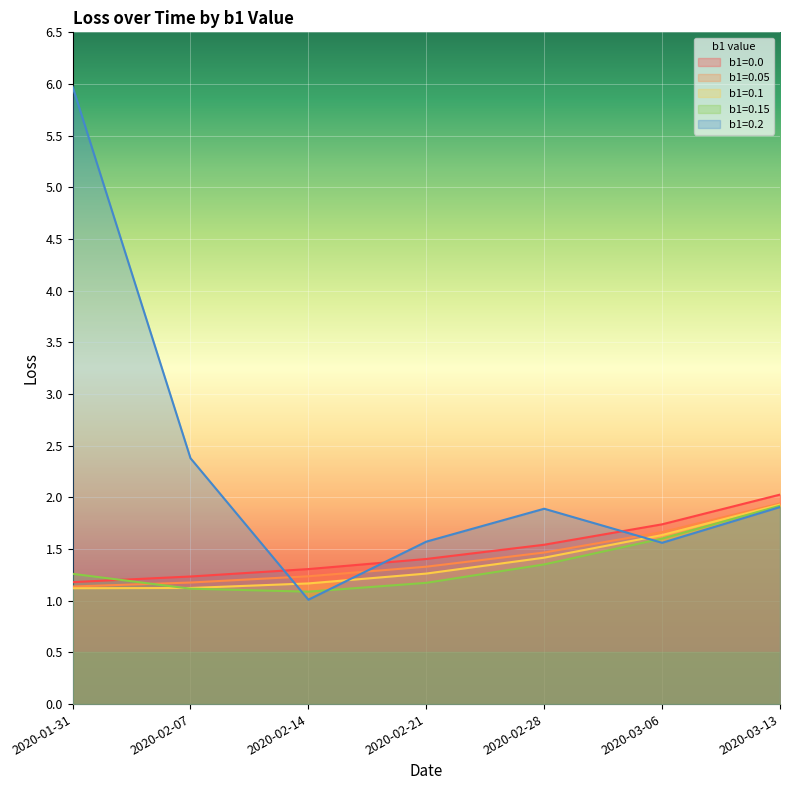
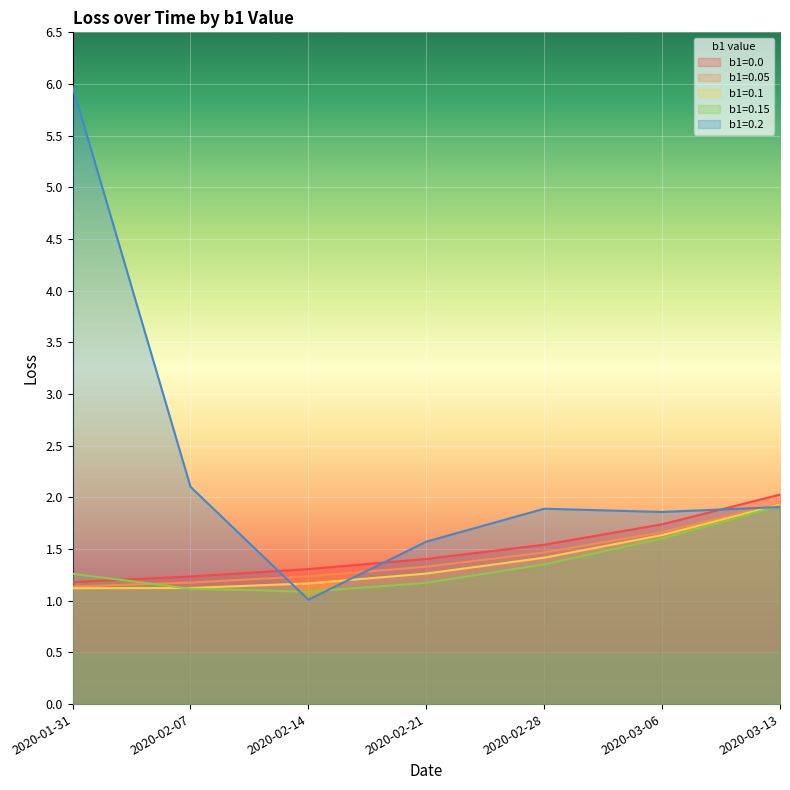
b1=0.2, 2020-02-07: 2.38 -> 2.10
b1=0.2, 2020-03-06: 1.56 -> 1.86
